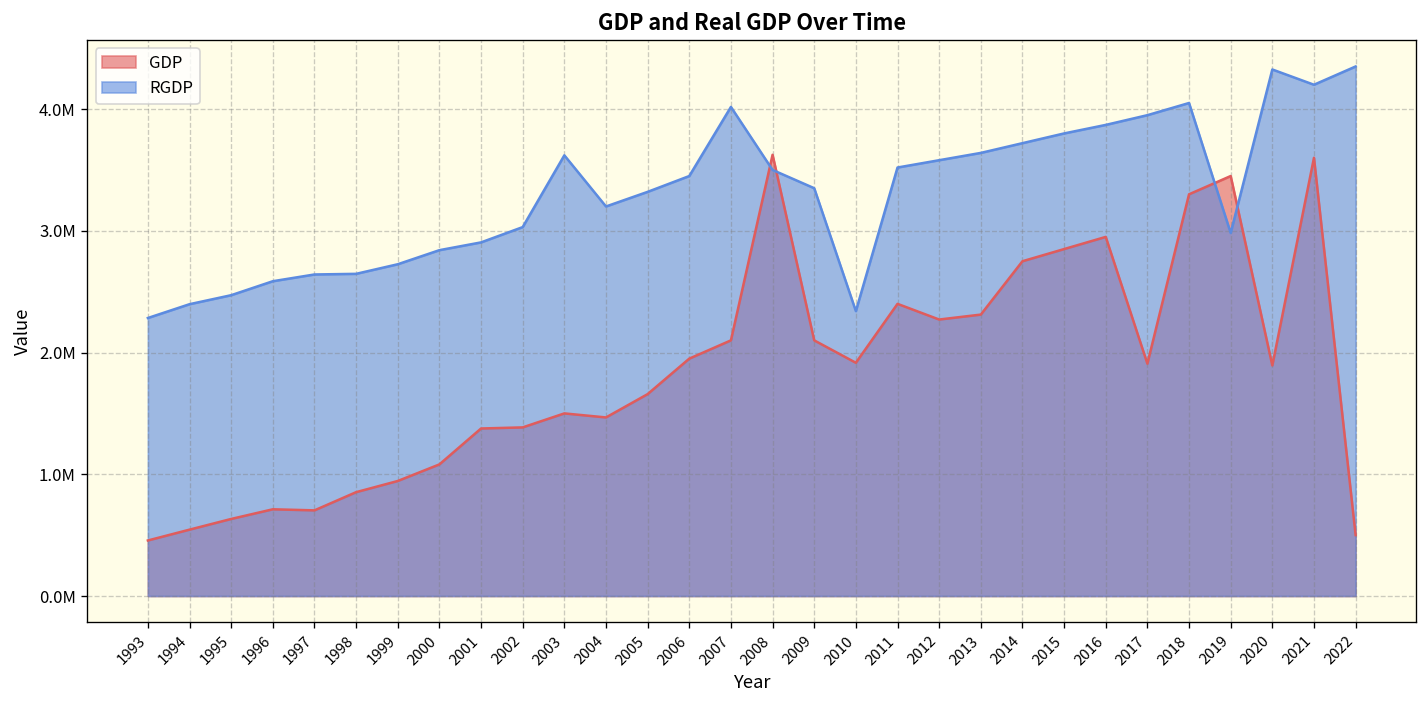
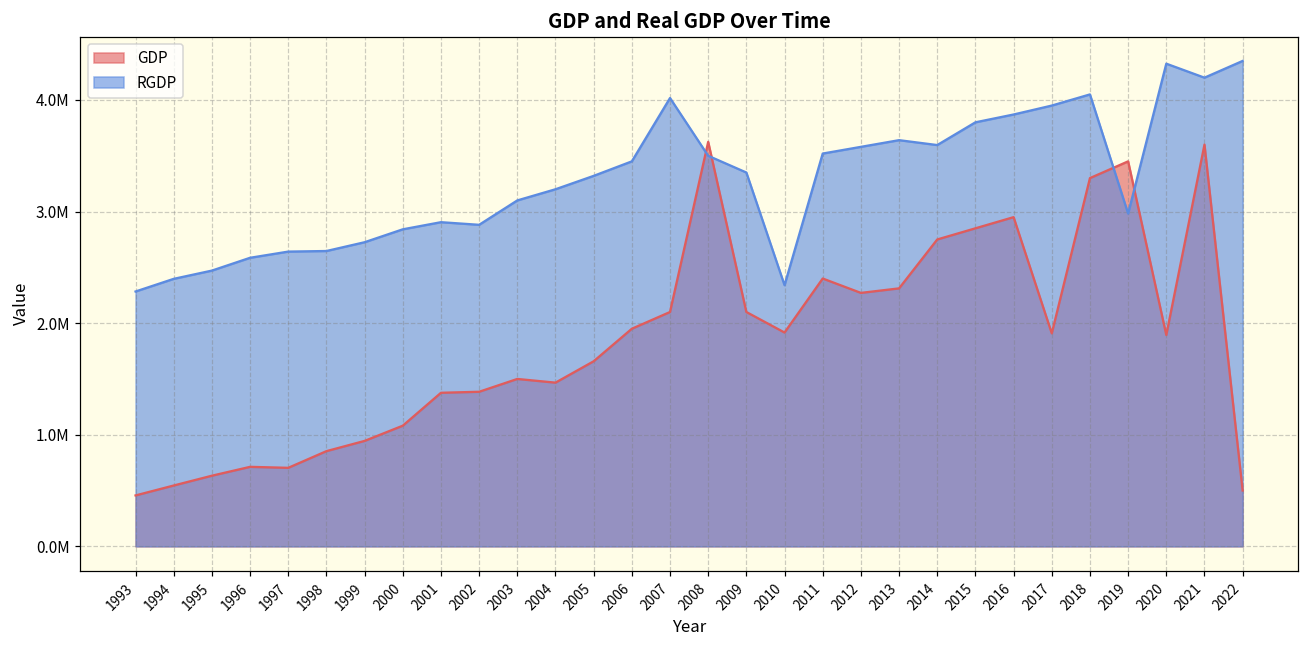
RGDP, 2002: 3030000 -> 2880000
RGDP, 2003: 3620000 -> 3100000
RGDP, 2014: 3720000 -> 3600000
